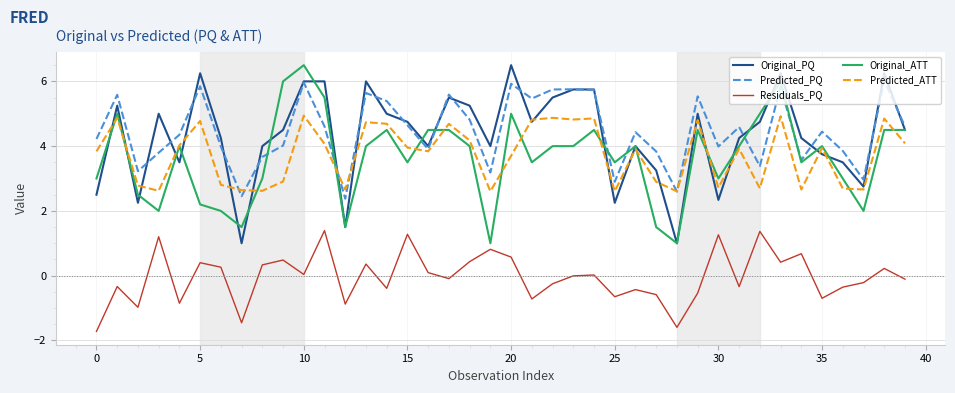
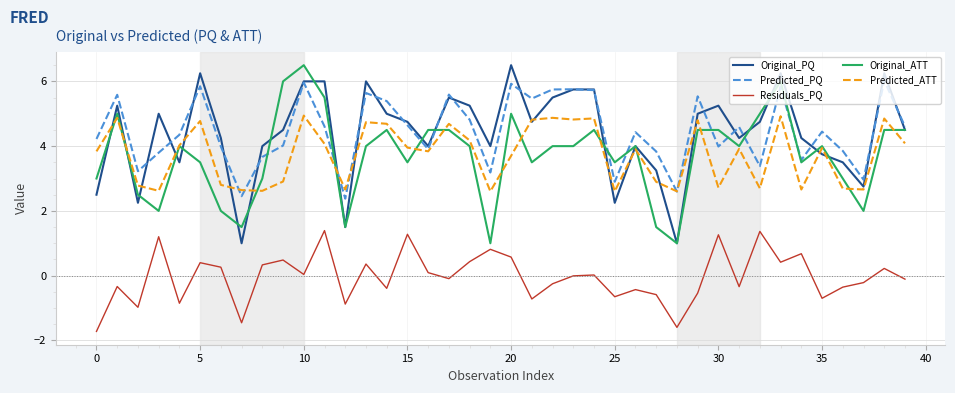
Original_ATT, 5: 2.2 -> 3.5
Original_PQ, 30: 2.3 -> 5.3
Original_ATT, 30: 3.0 -> 4.5
